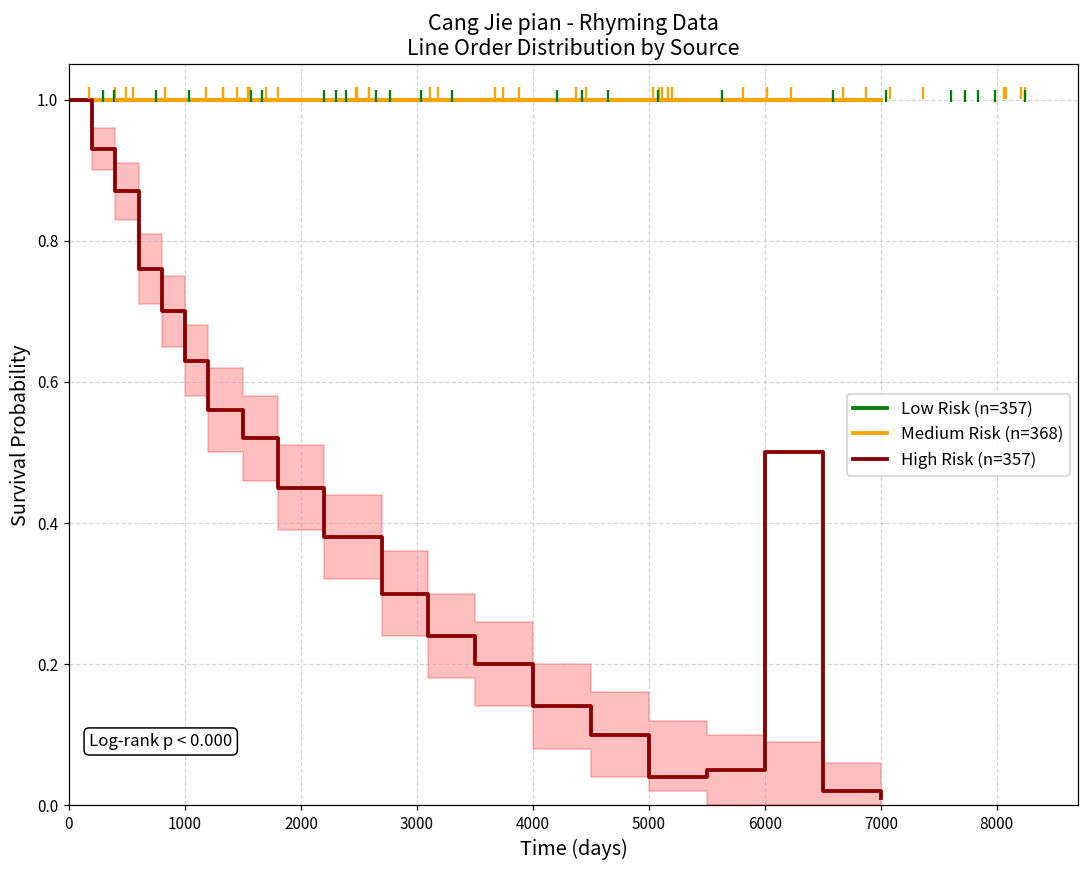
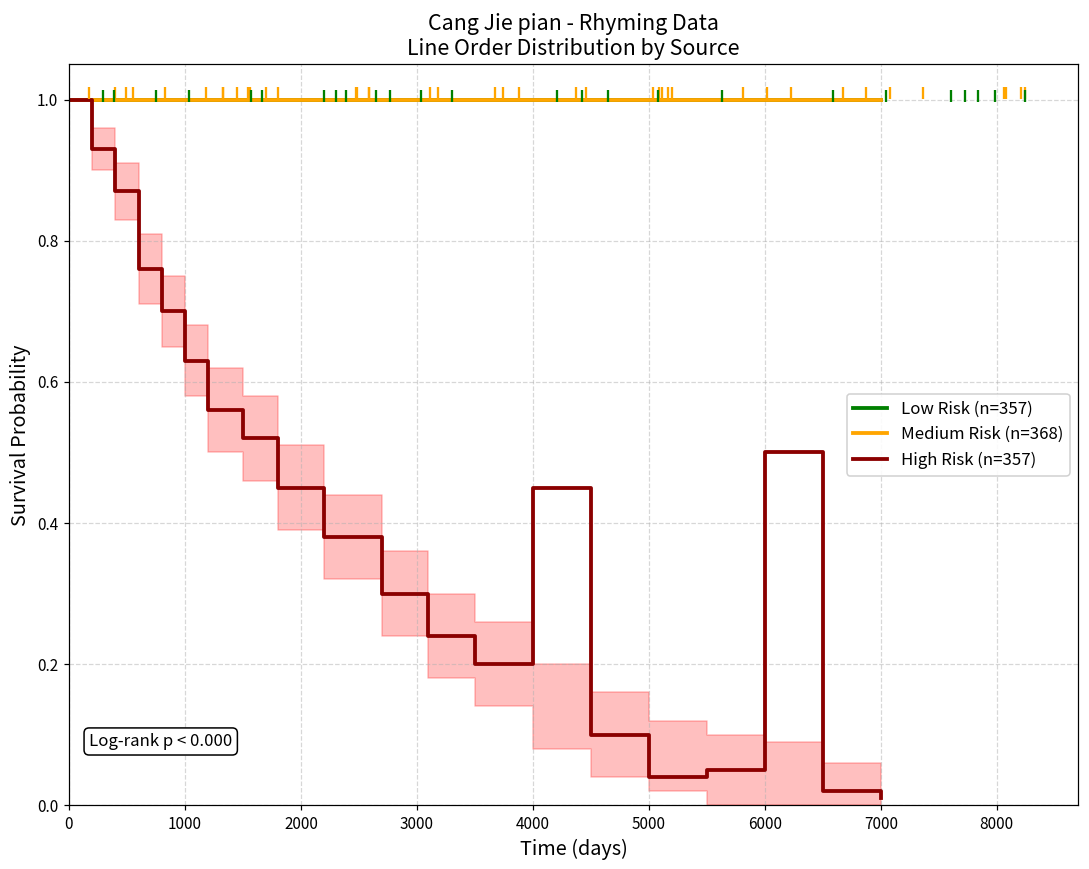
High Risk (n=357), 4000: 0.14 -> 0.45
